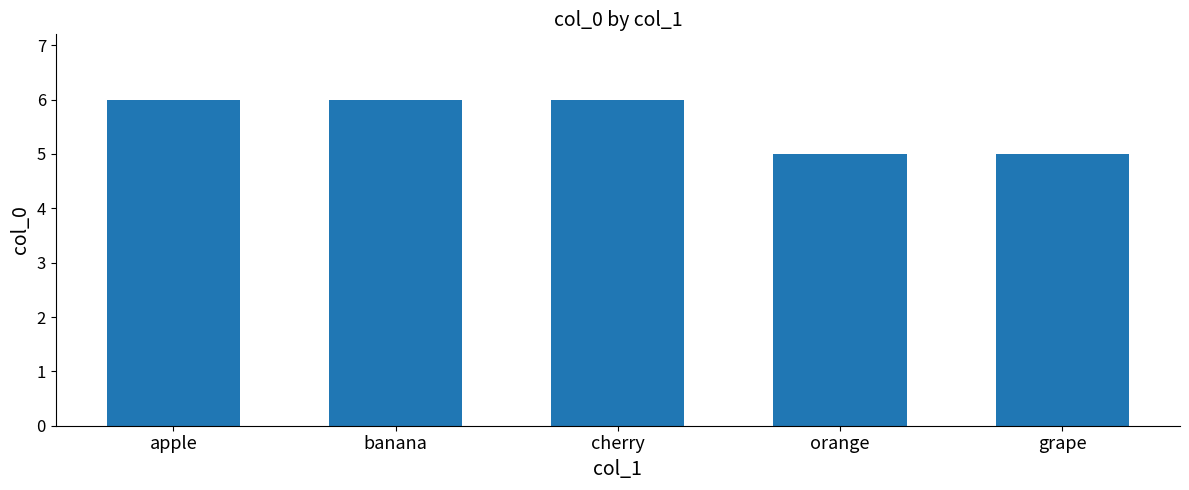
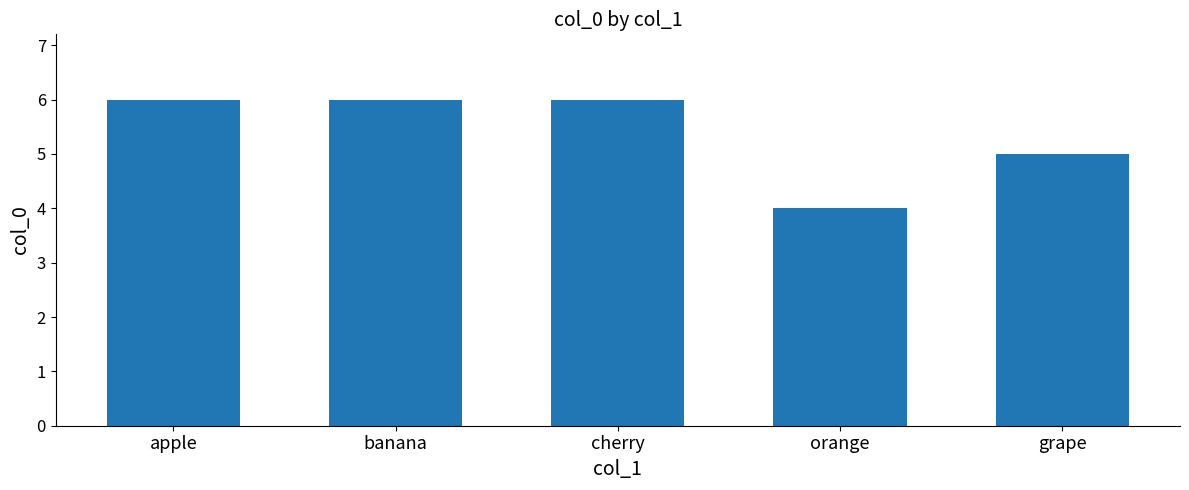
orange: 5 -> 4
